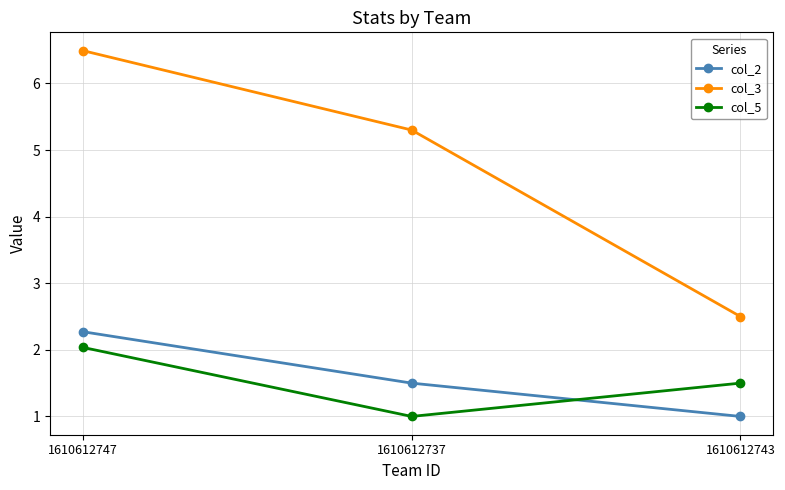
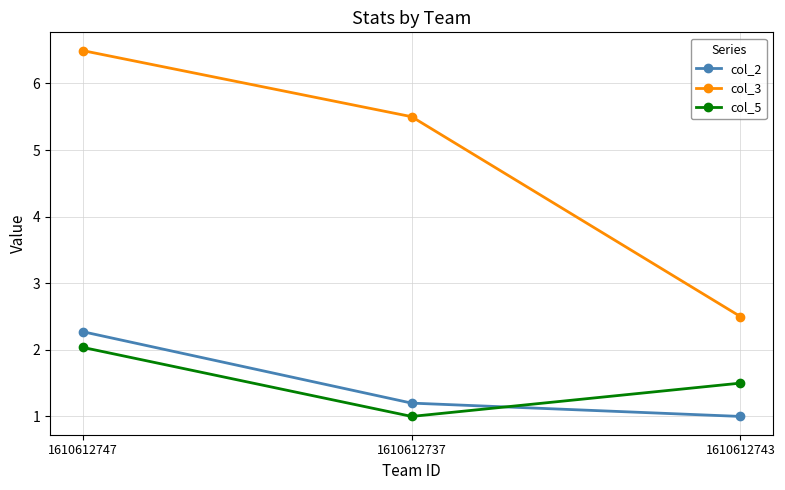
col_2, 1610612737: 1.5 -> 1.2
col_3, 1610612737: 5.3 -> 5.5
